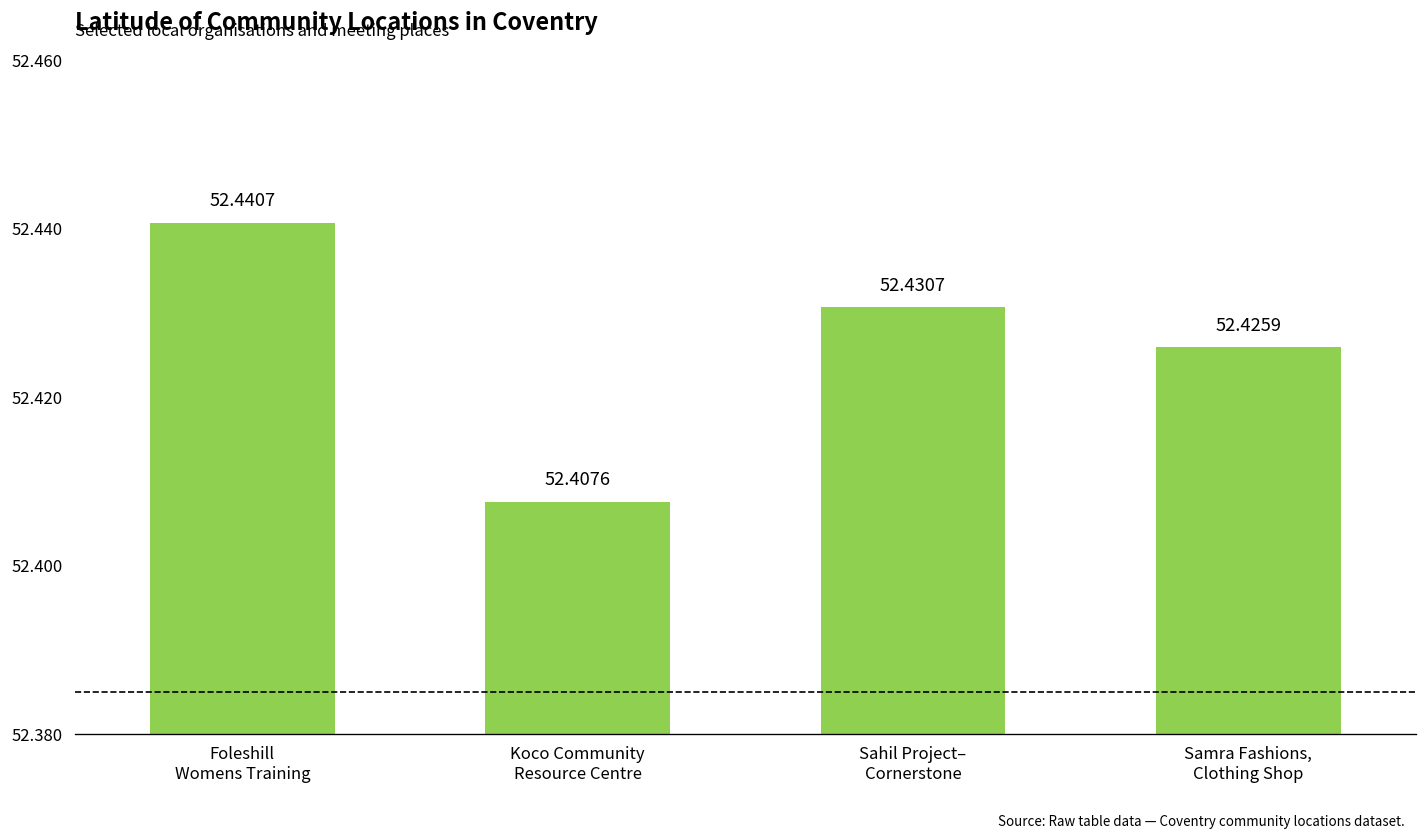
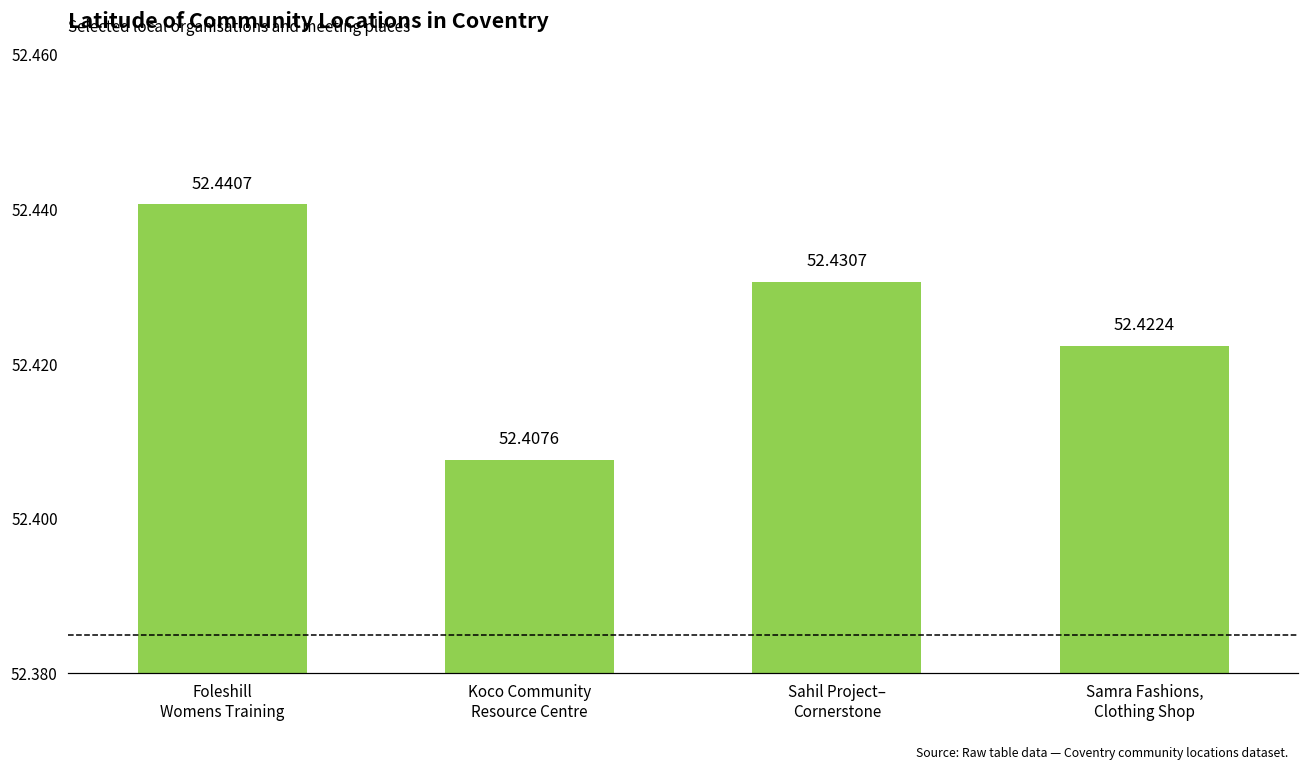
Samra Fashions, Clothing Shop: 52.4259 -> 52.4224
